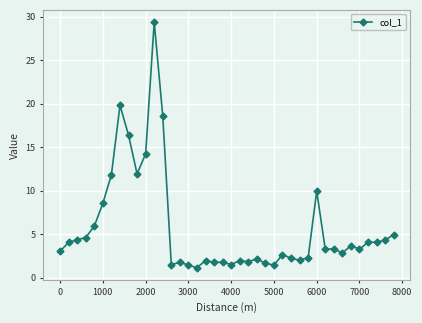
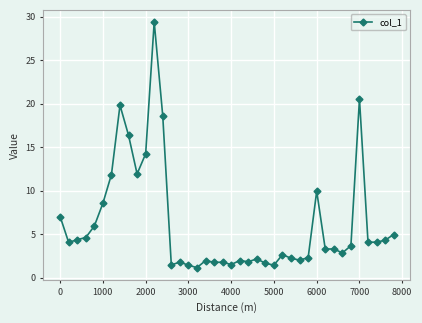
0: 3 -> 7
7000: 3 -> 21
